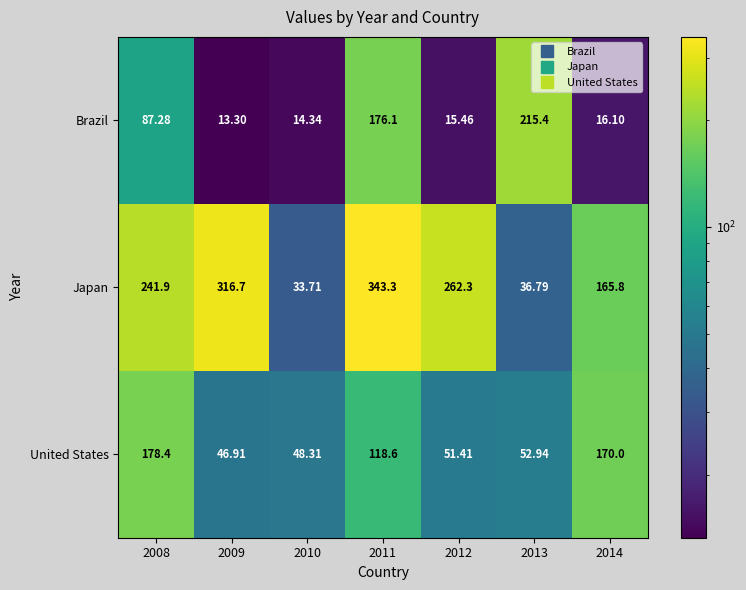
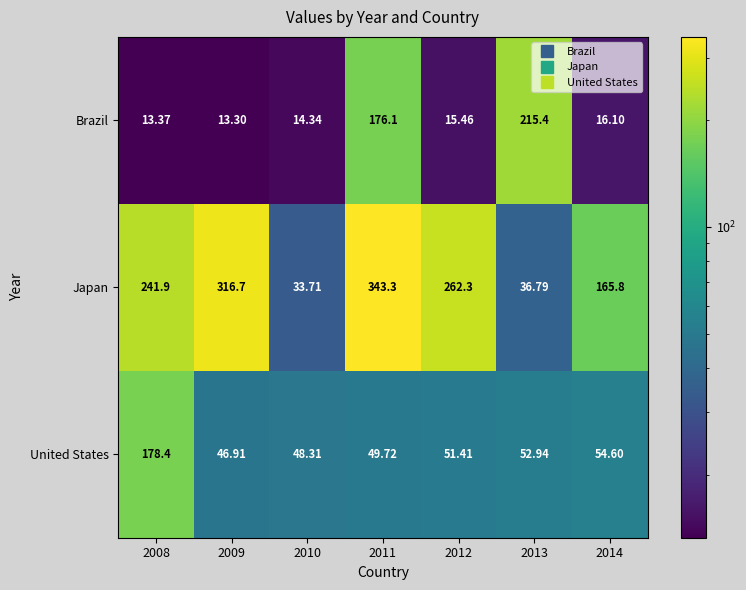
Brazil, 2008: 87.28 -> 13.37
United States, 2011: 118.6 -> 49.72
United States, 2014: 170.0 -> 54.60
